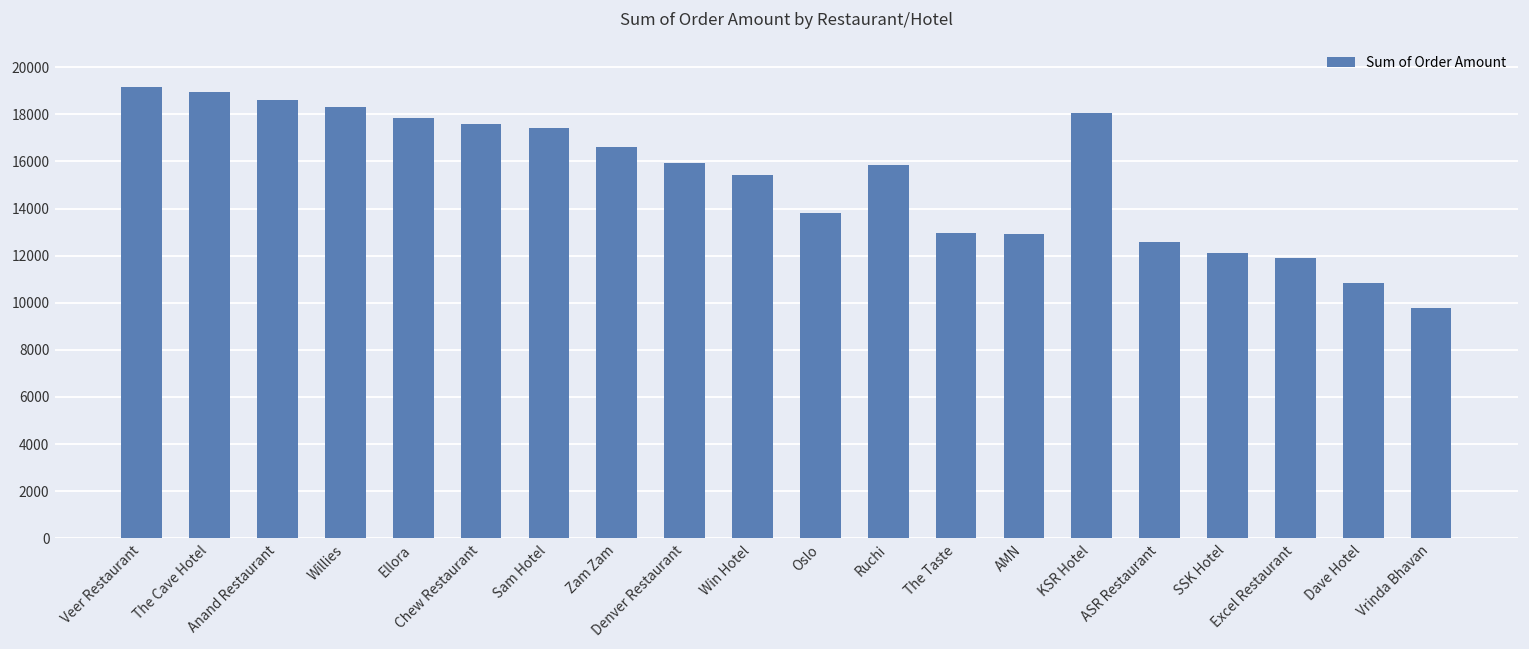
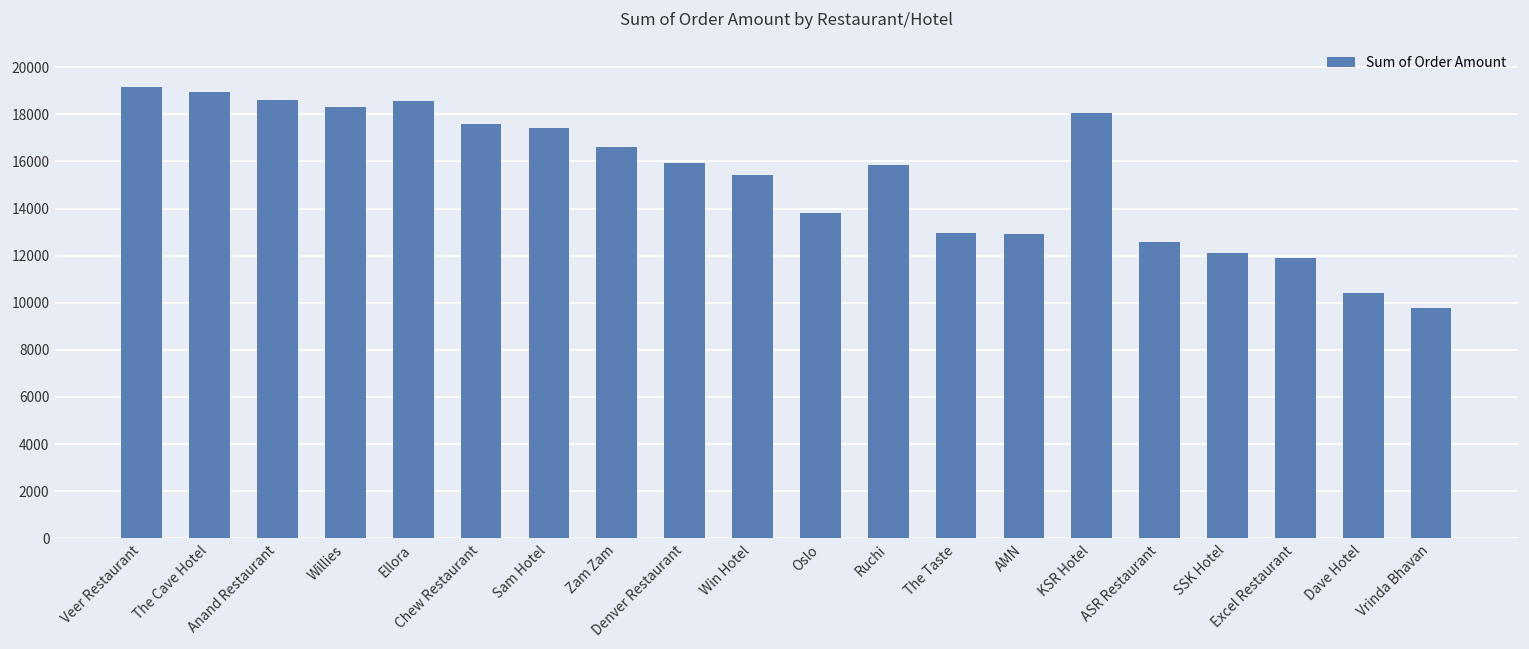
Ellora: 17900 -> 18600
Dave Hotel: 10800 -> 10400
